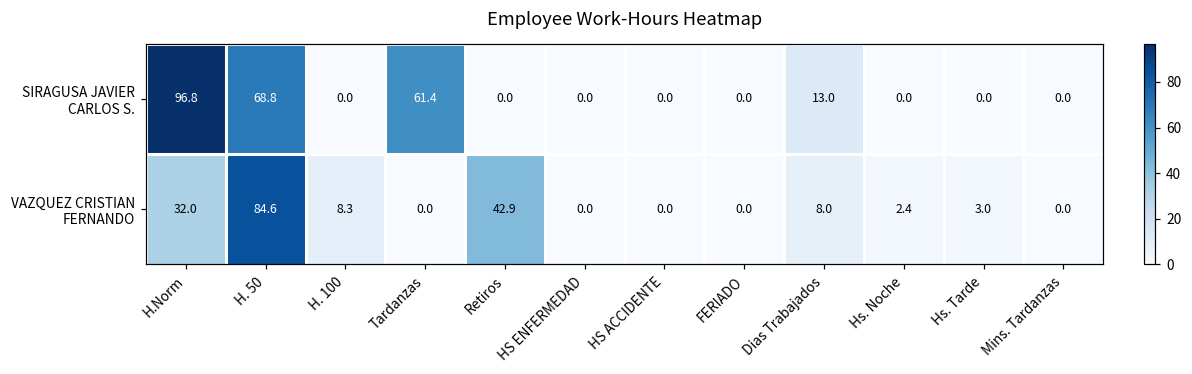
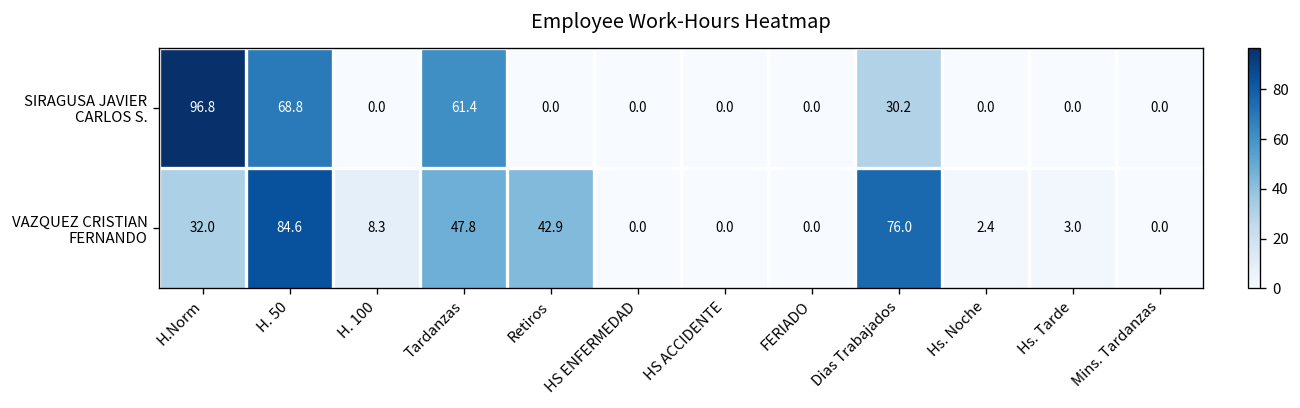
SIRAGUSA JAVIER CARLOS S., Dias Trabajados: 13.0 -> 30.2
VAZQUEZ CRISTIAN FERNANDO, Tardanzas: 0.0 -> 47.8
VAZQUEZ CRISTIAN FERNANDO, Dias Trabajados: 8.0 -> 76.0
